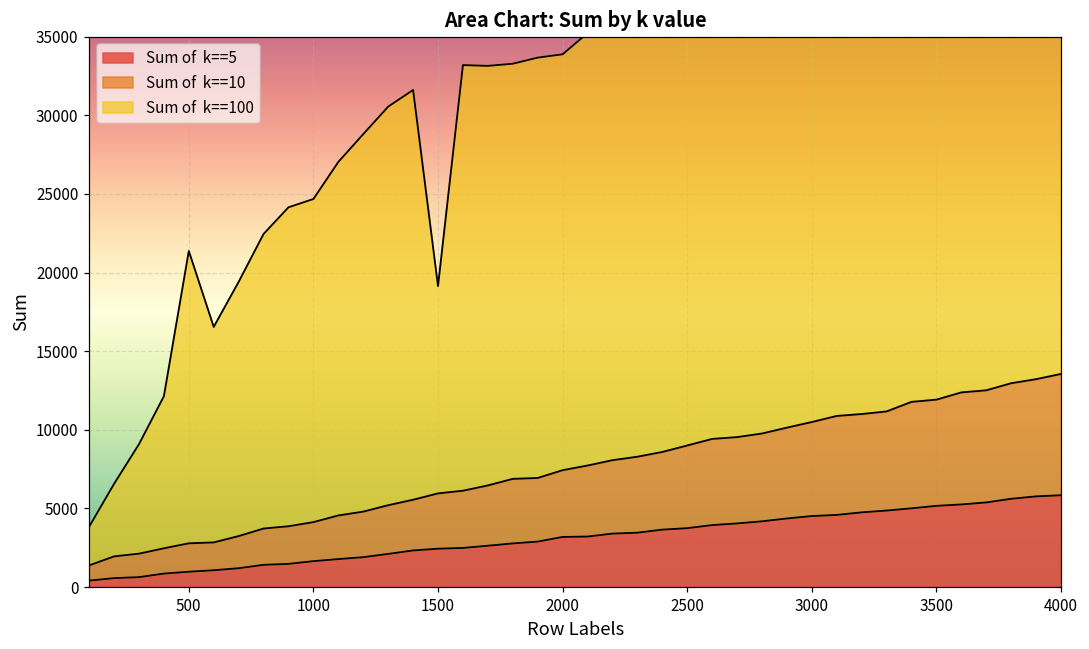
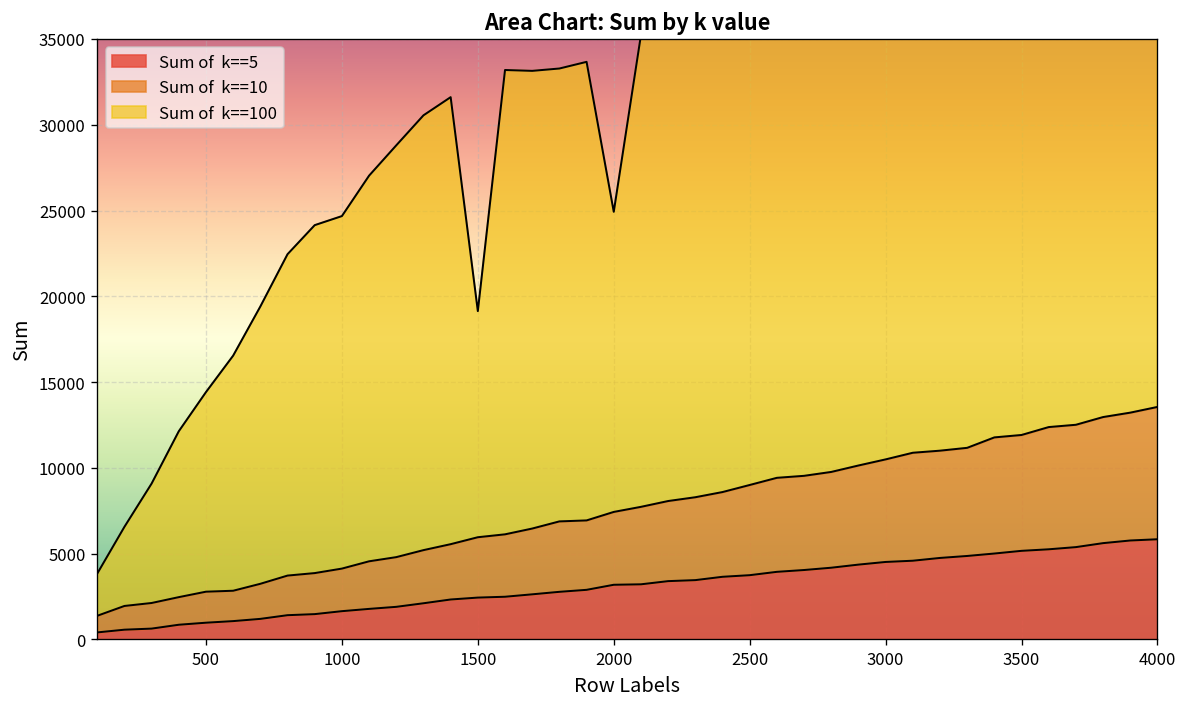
Sum of k==100, 500: 18600 -> 11600
Sum of k==100, 2000: 26400 -> 17500
